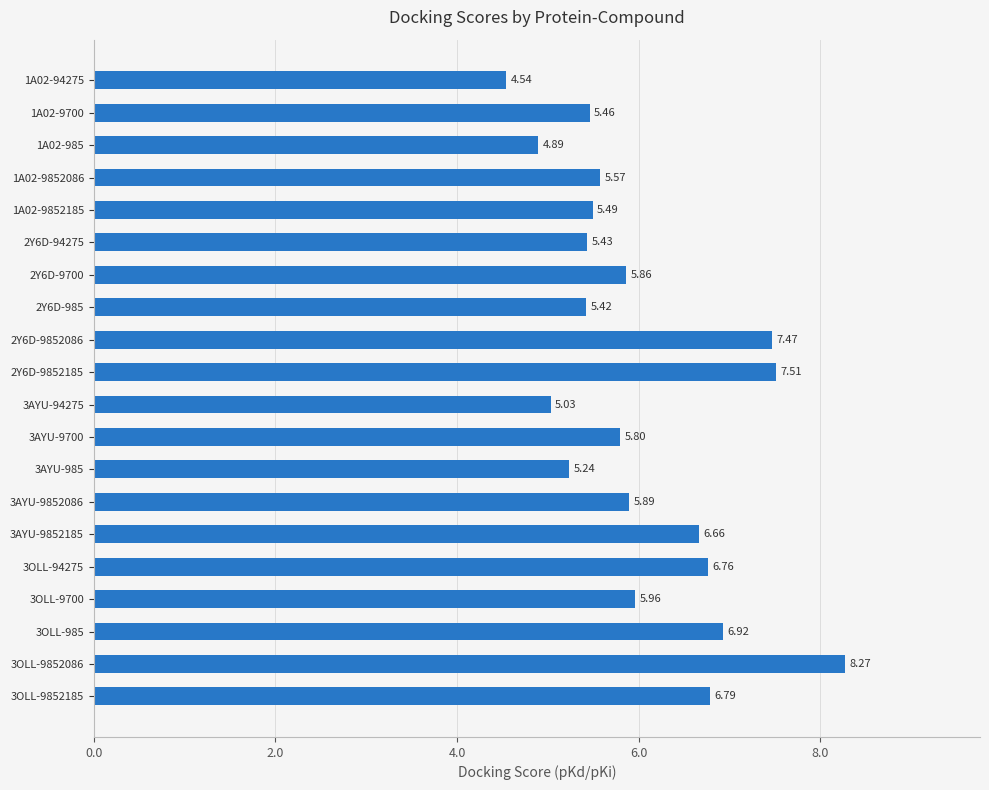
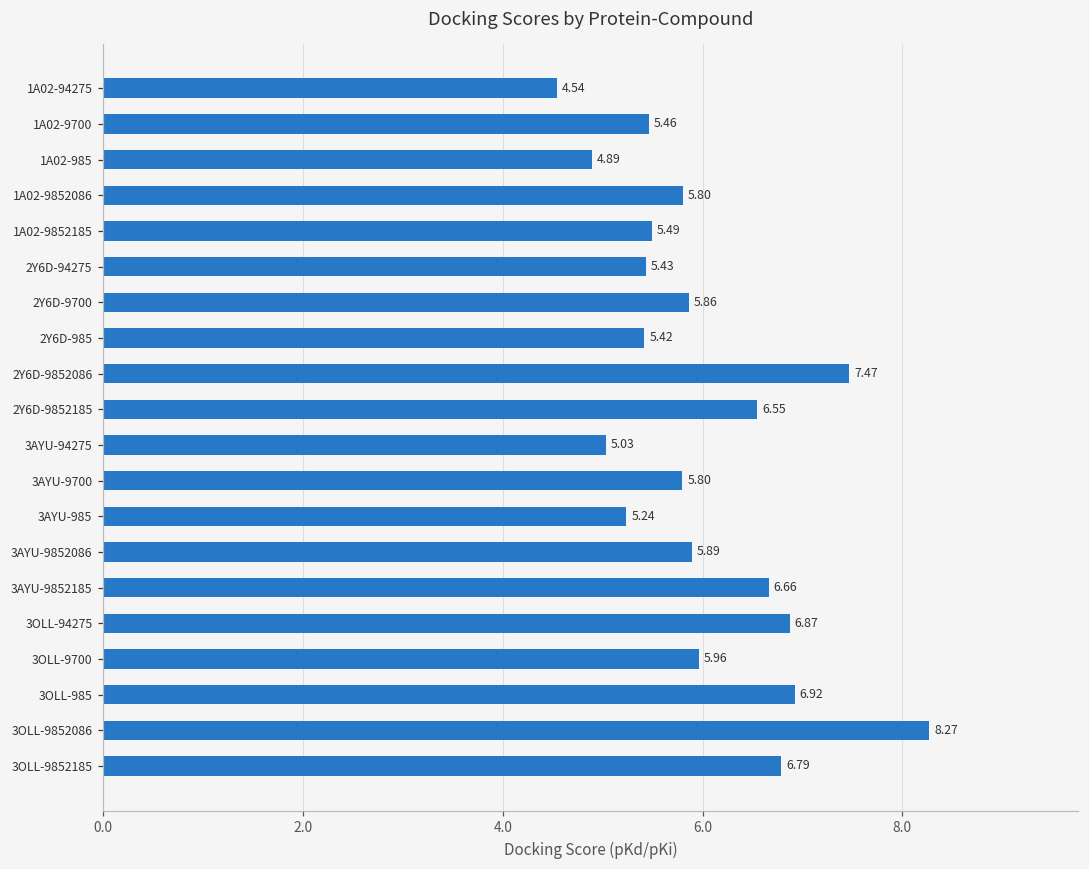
1A02-9852086: 5.57 -> 5.80
2Y6D-9852185: 7.51 -> 6.55
3OLL-94275: 6.76 -> 6.87
